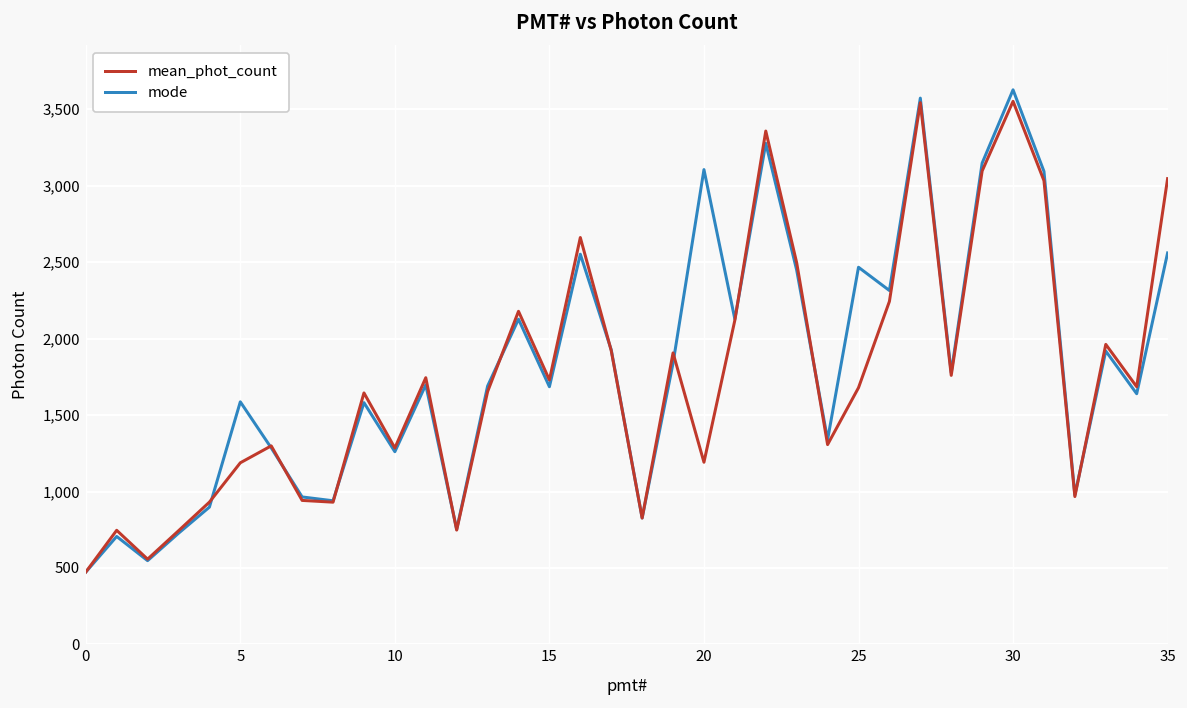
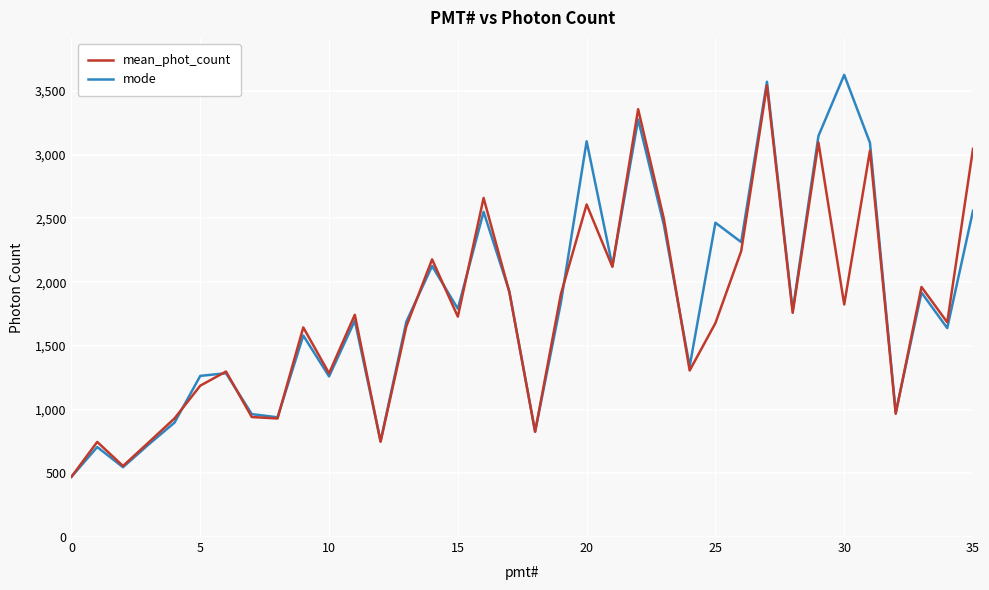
mode, 5: 1,590 -> 1,260
mode, 15: 1,690 -> 1,790
mean_phot_count, 20: 1,190 -> 2,610
mean_phot_count, 30: 3,550 -> 1,830
